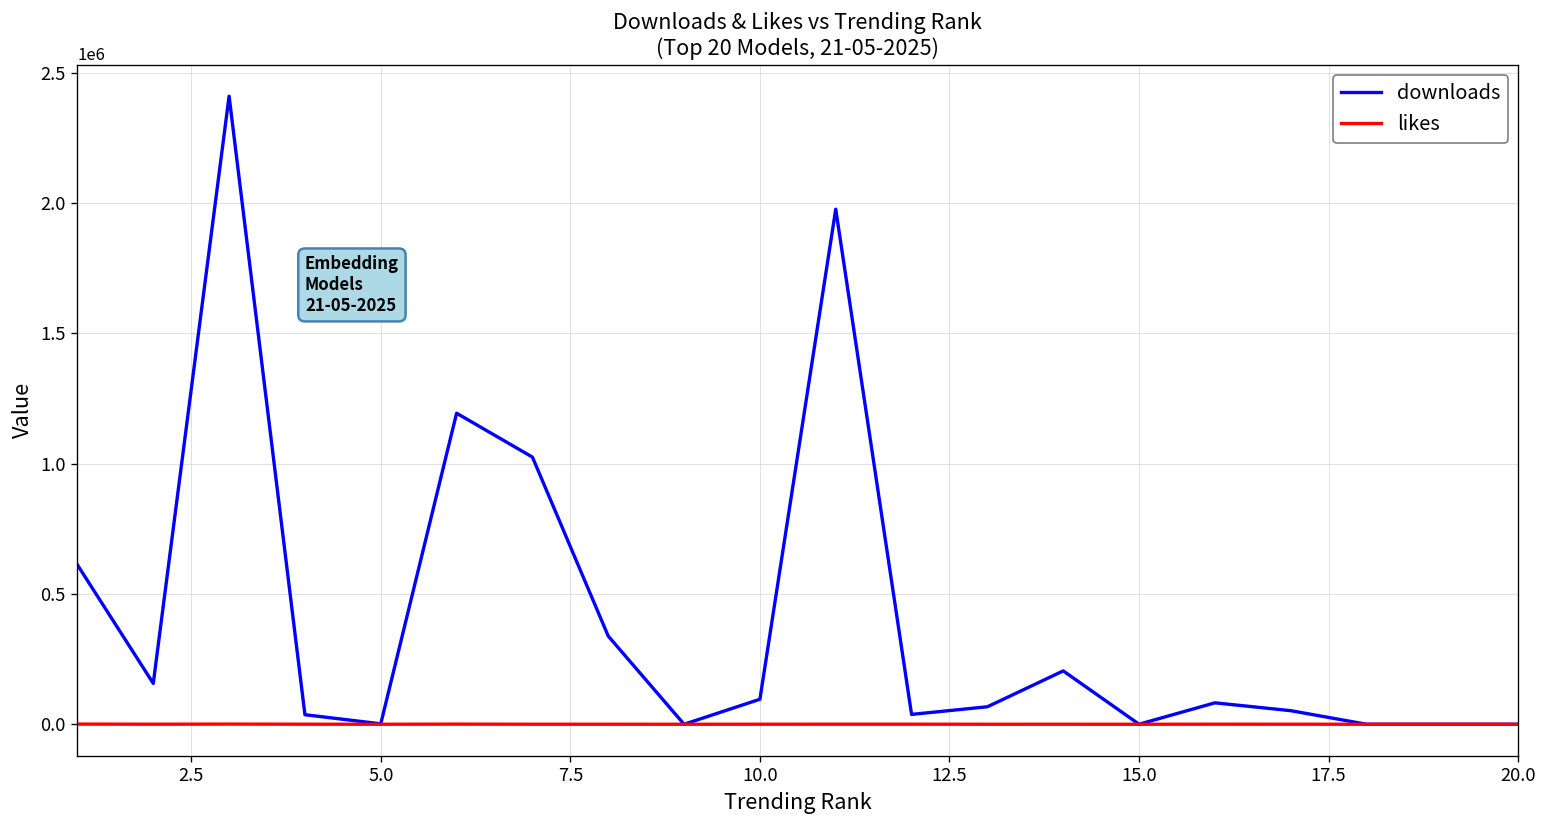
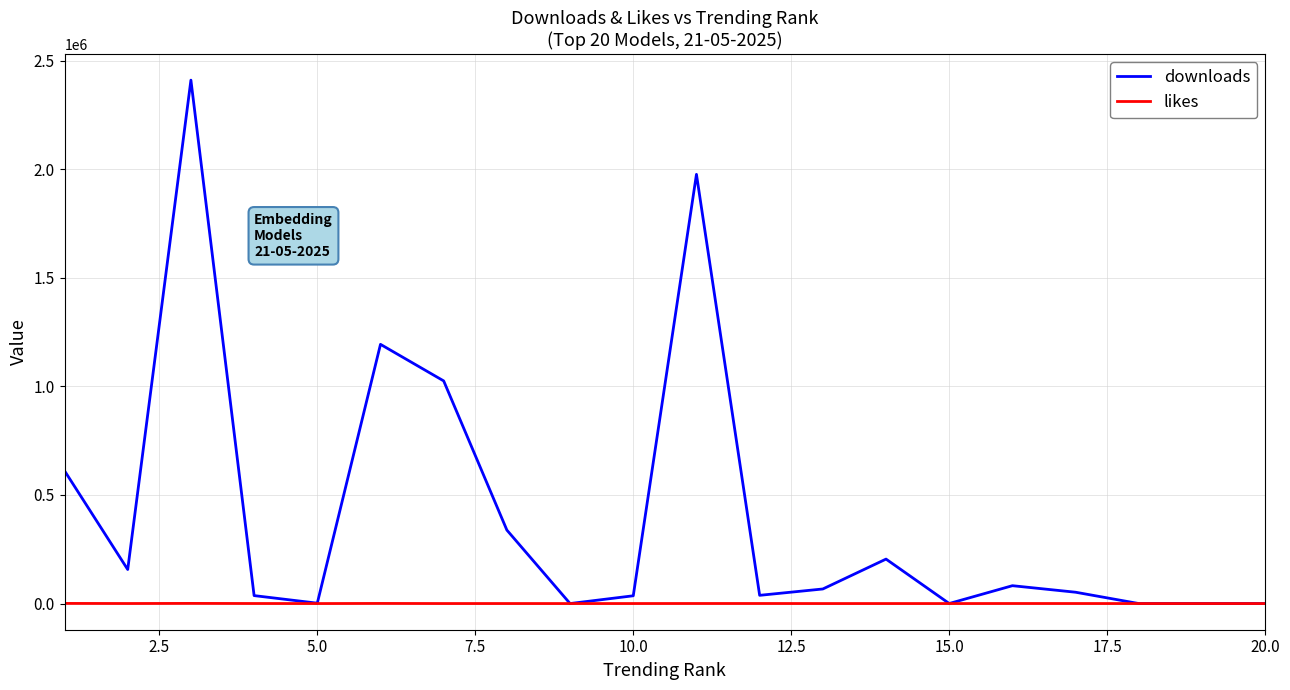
downloads, 10.0: 100000 -> 40000
